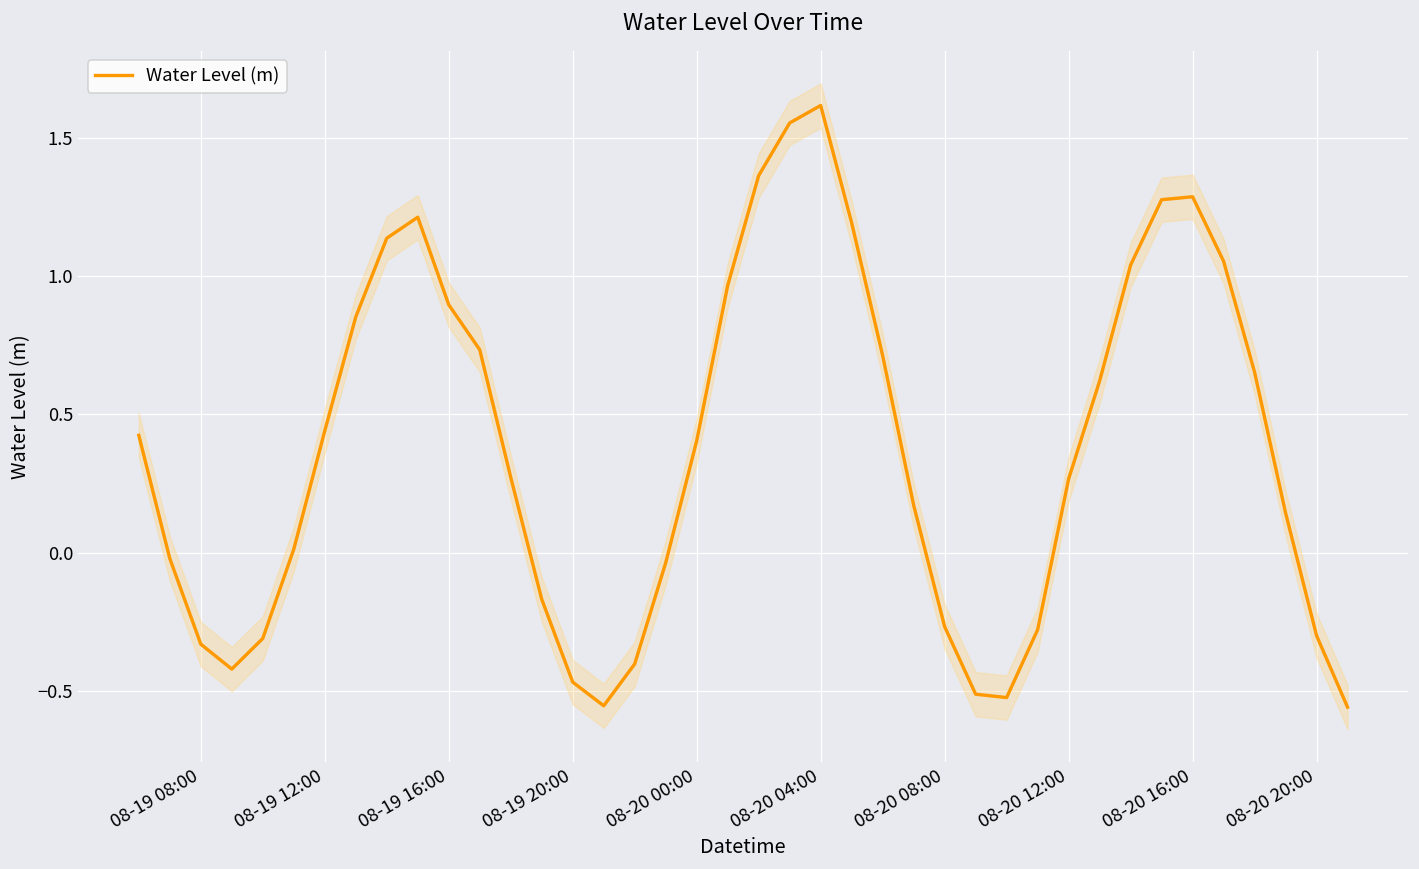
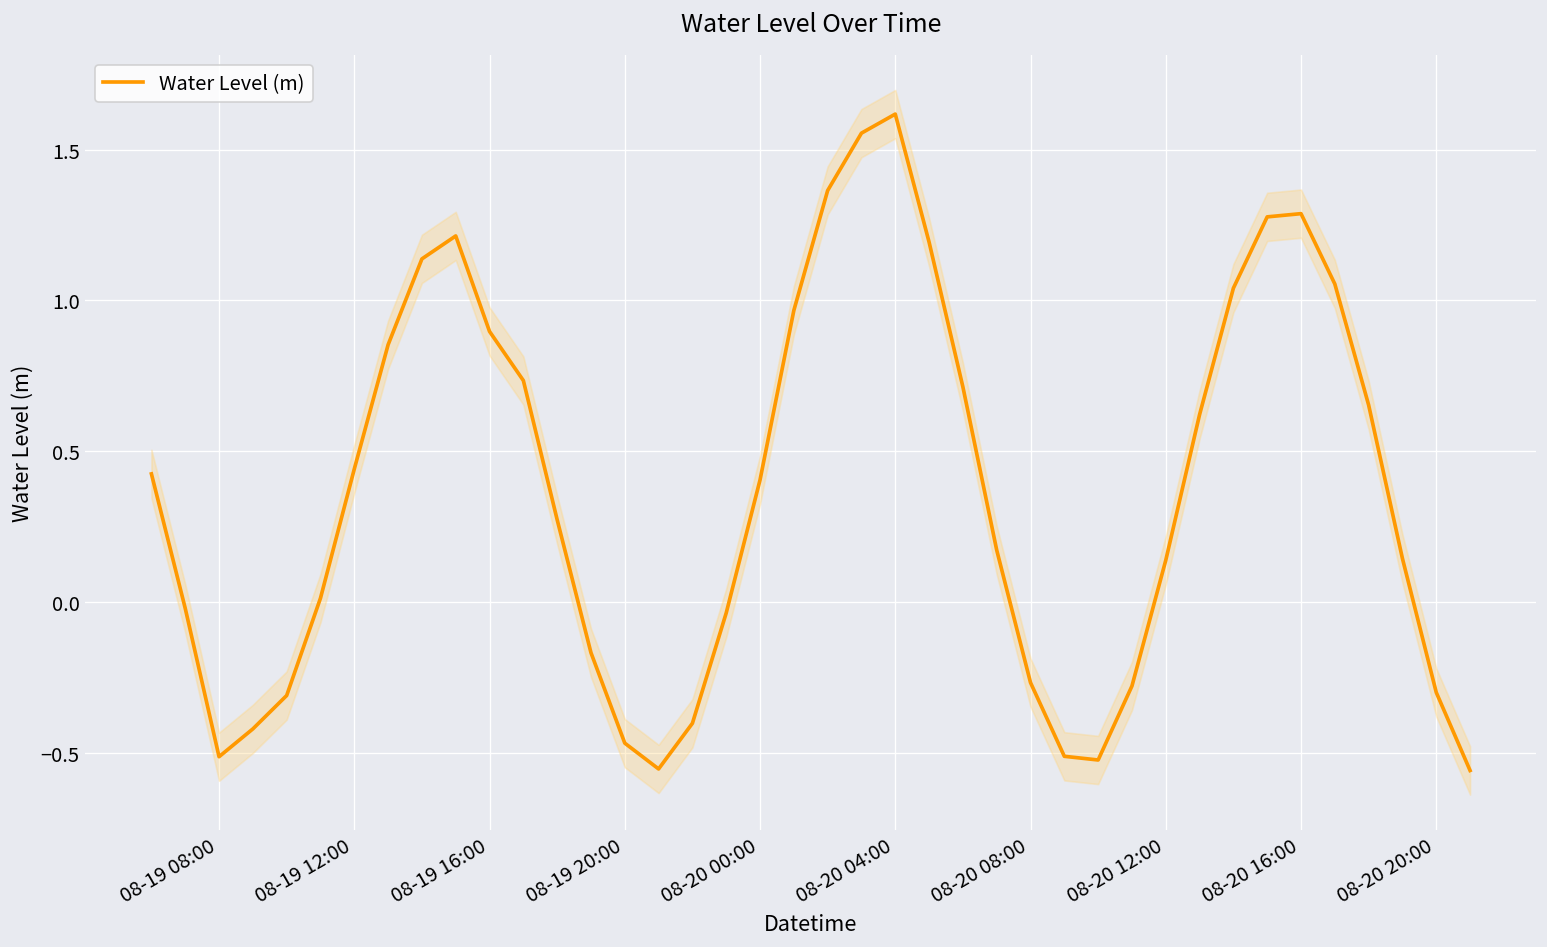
Water Level (m), 08-19 08:00: -0.33 -> -0.51
Water Level (m), 08-20 12:00: 0.27 -> 0.14
